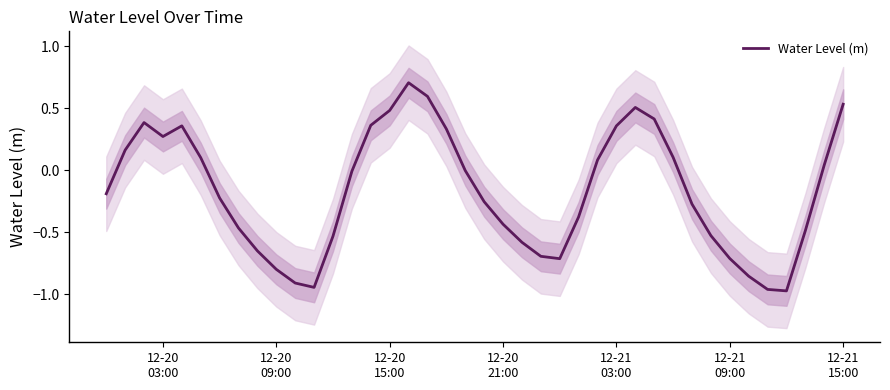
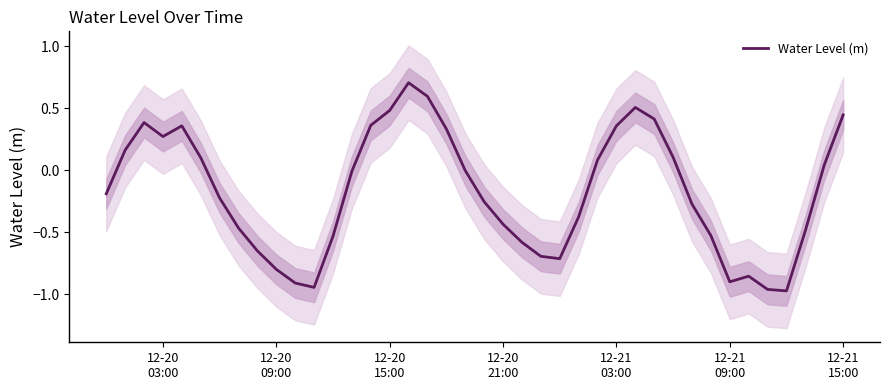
Water Level (m), 12-21 09:00: -0.71 -> -0.90
Water Level (m), 12-21 15:00: 0.53 -> 0.44
